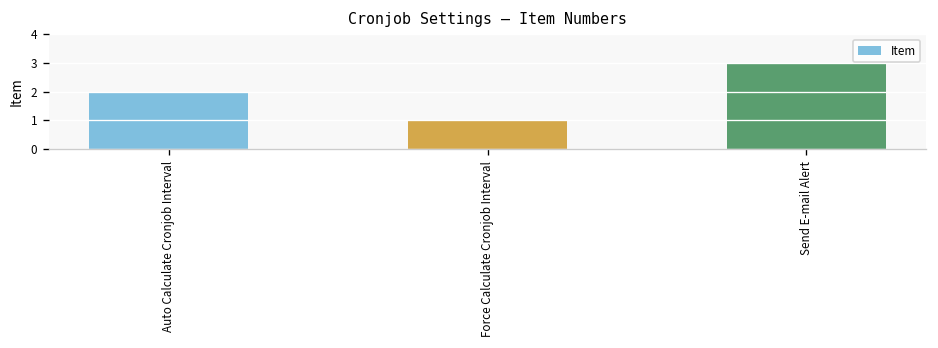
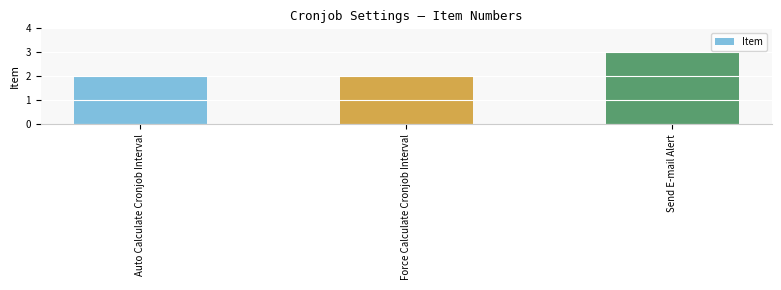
Force Calculate Cronjob Interval: 1 -> 2
